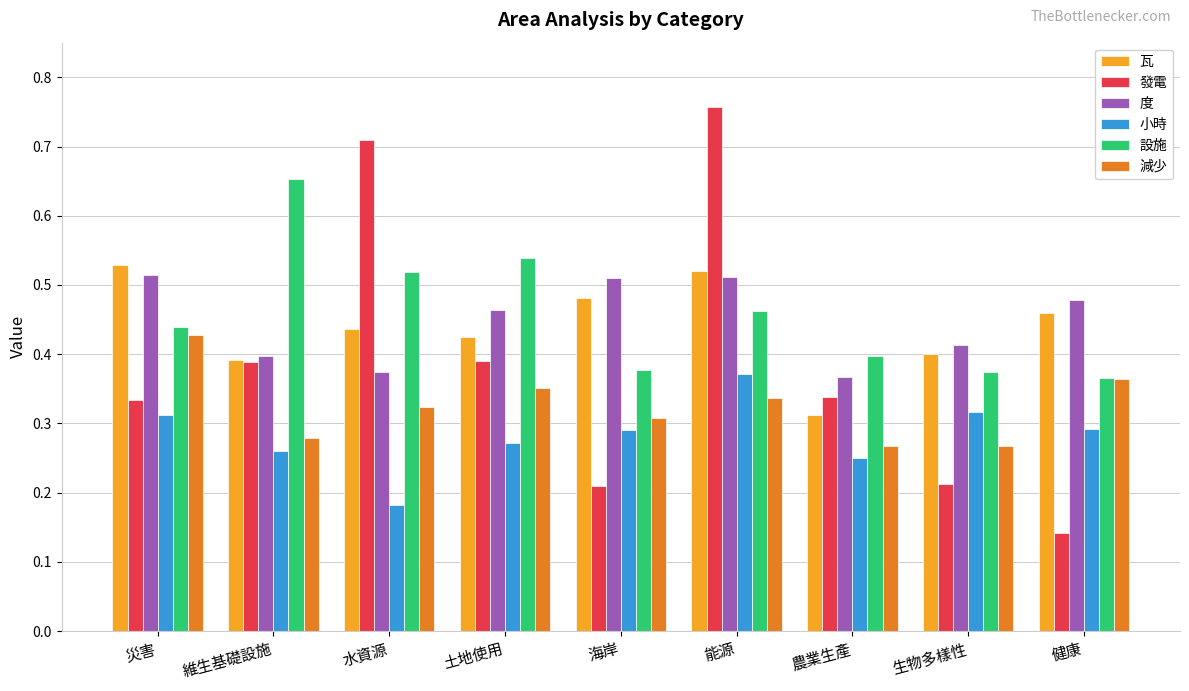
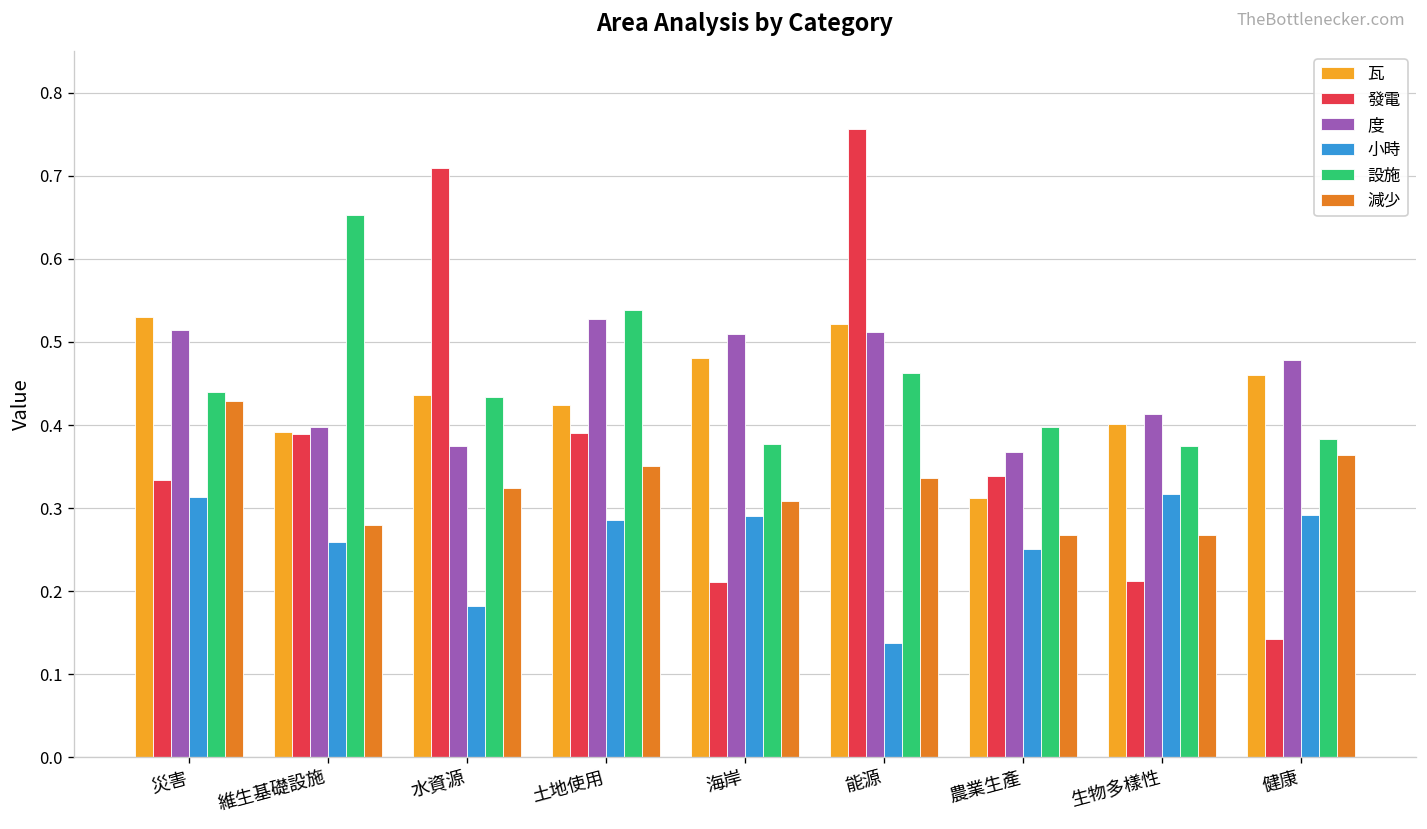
設施, 水資源: 0.52 -> 0.43
度, 土地使用: 0.46 -> 0.53
小時, 土地使用: 0.27 -> 0.29
小時, 能源: 0.37 -> 0.14
設施, 健康: 0.37 -> 0.38
